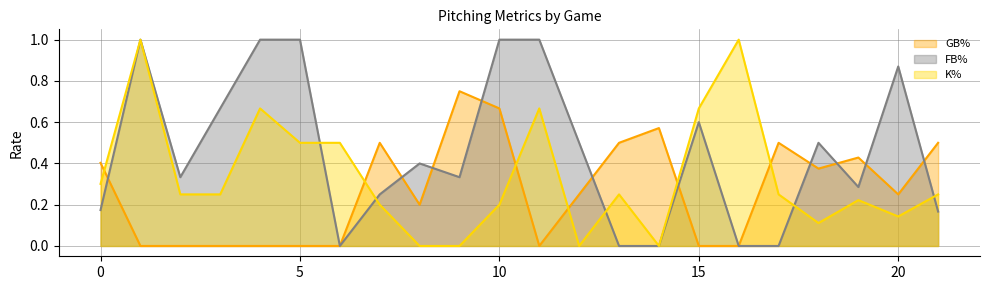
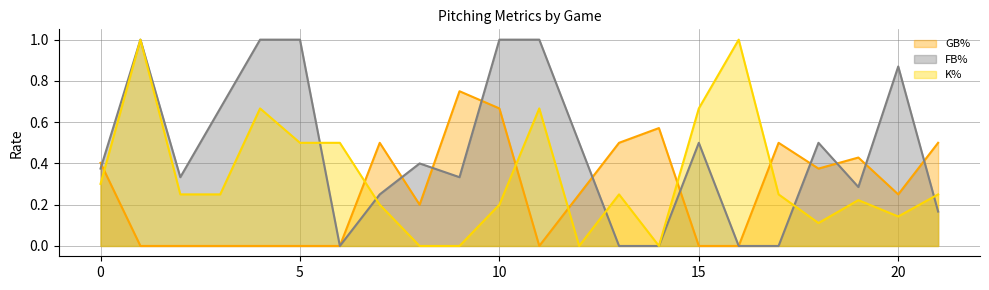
FB%, 0: 0.17 -> 0.38
FB%, 15: 0.6 -> 0.5
